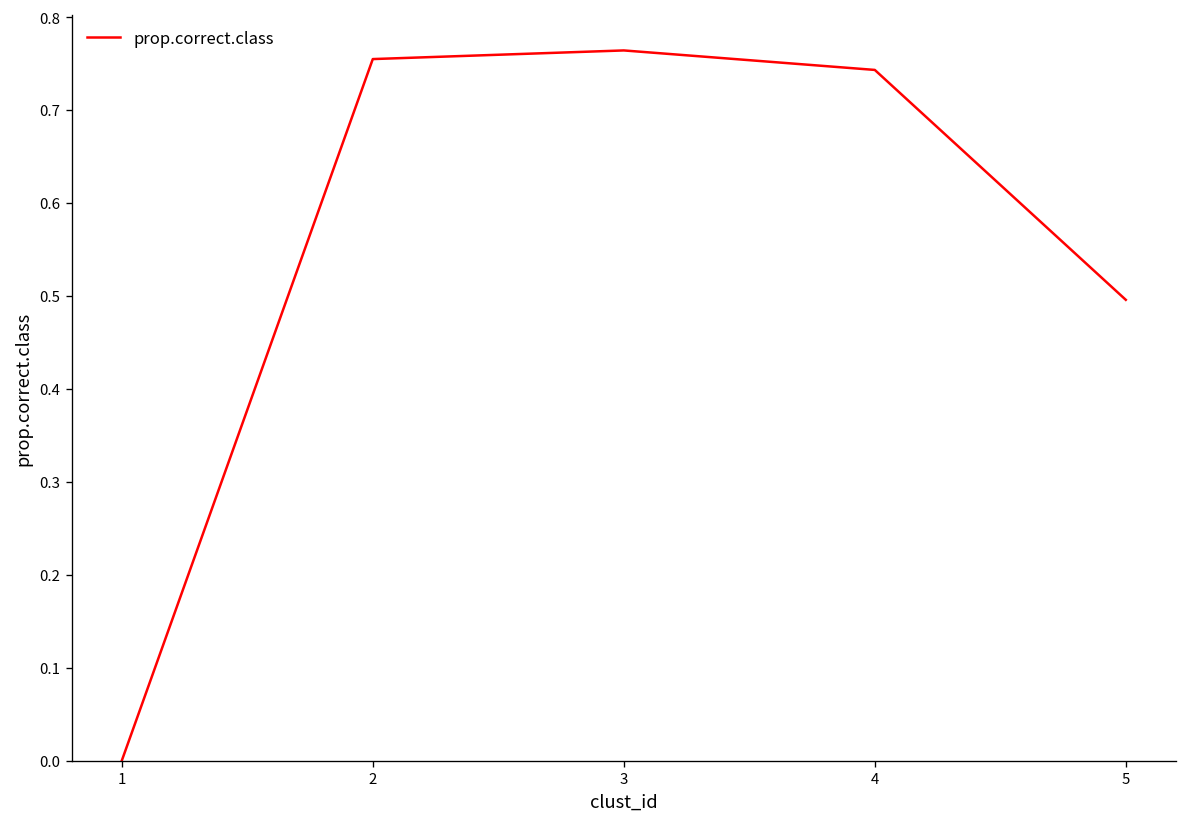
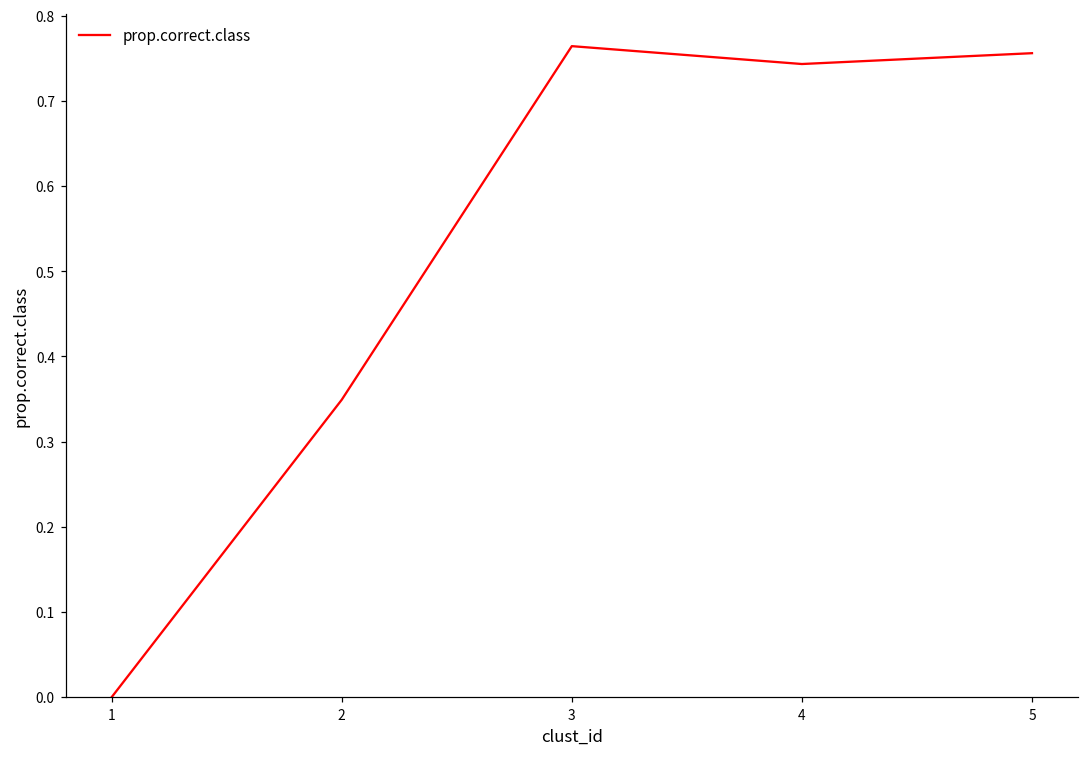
2: 0.76 -> 0.35
5: 0.50 -> 0.76
